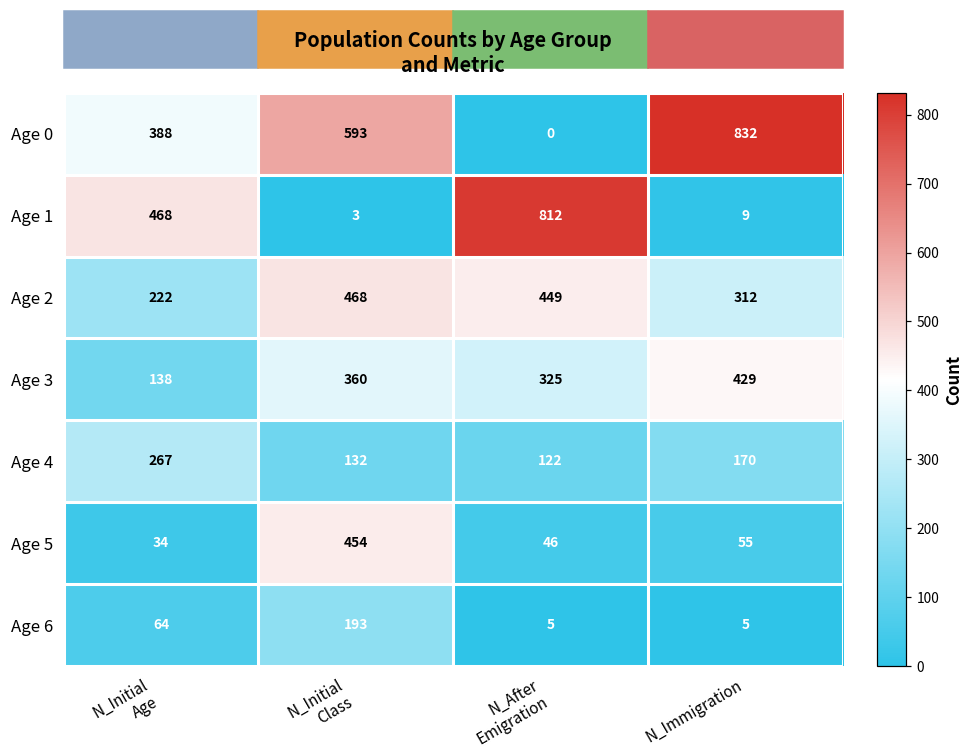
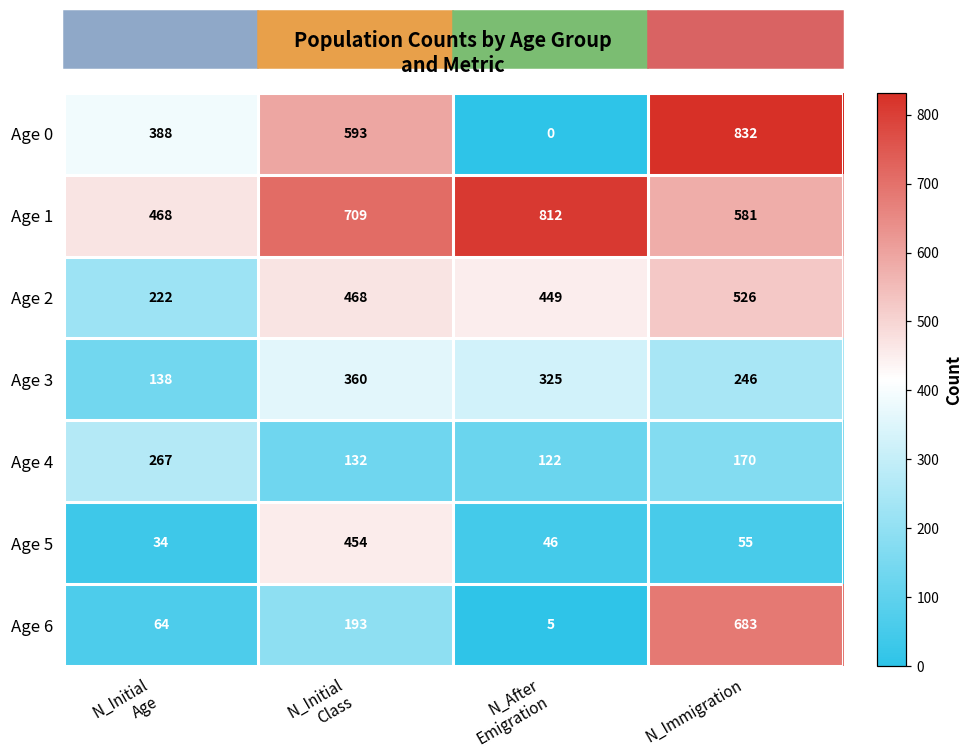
Age 1, N_Initial Class: 3 -> 709
Age 1, N_Immigration: 9 -> 581
Age 2, N_Immigration: 312 -> 526
Age 3, N_Immigration: 429 -> 246
Age 6, N_Immigration: 5 -> 683
